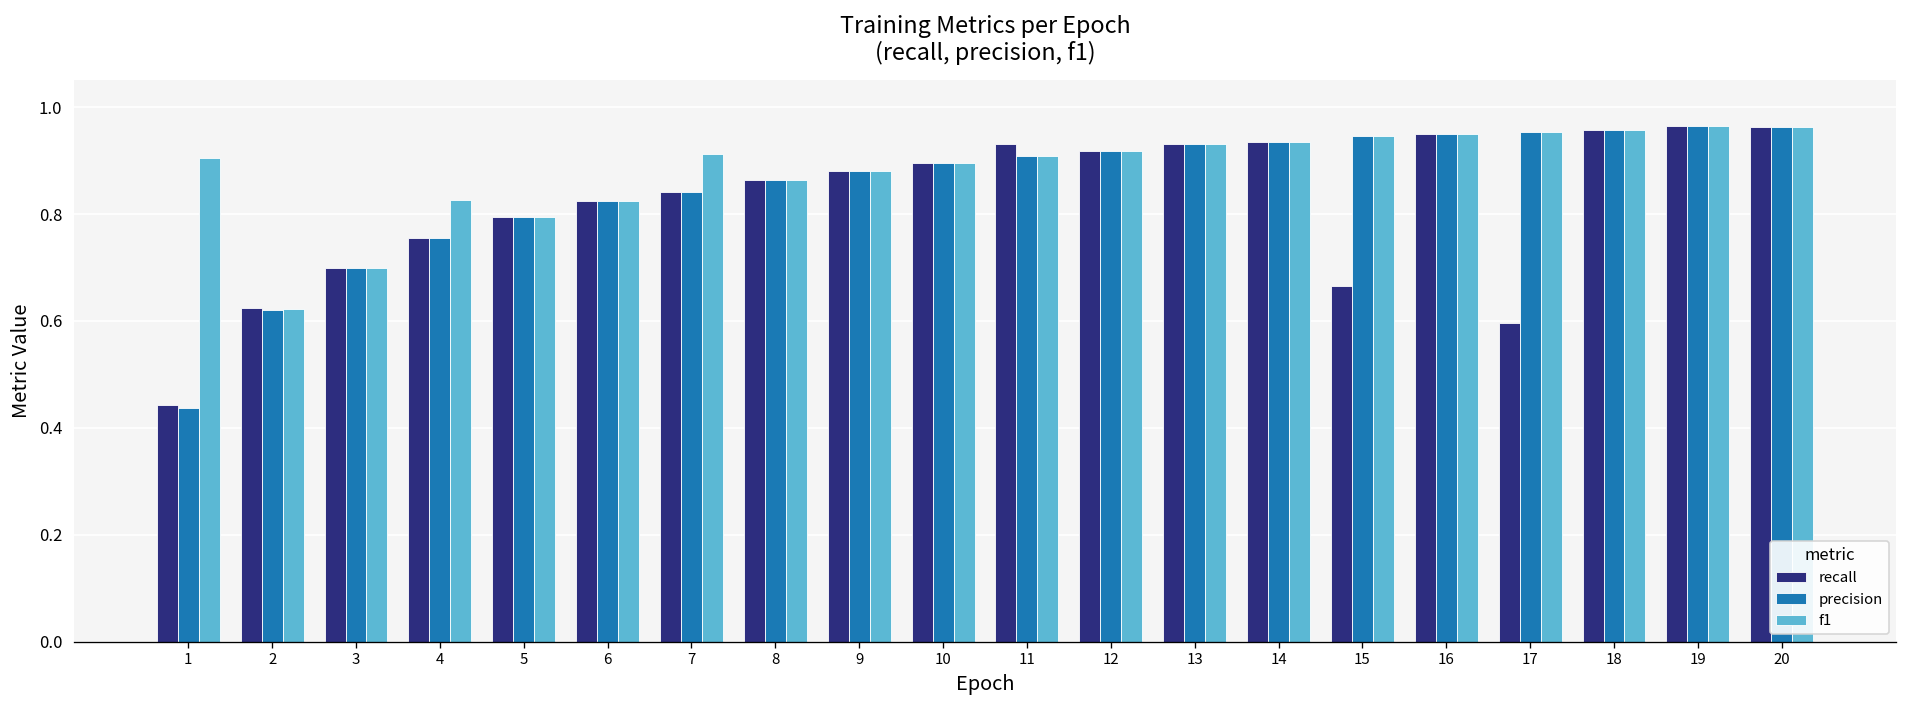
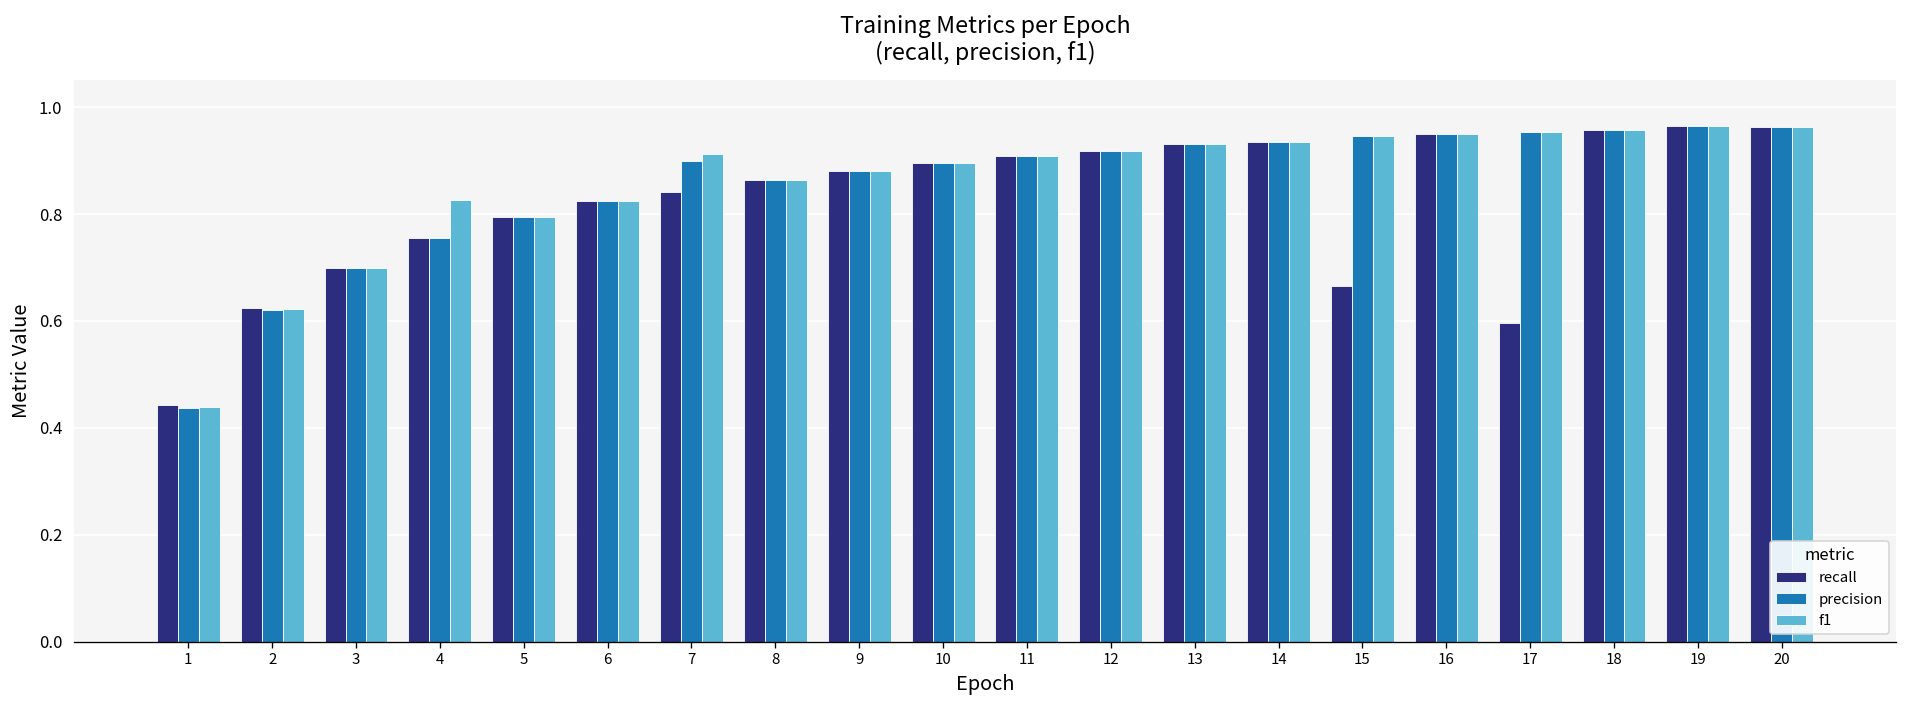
f1, 1: 0.90 -> 0.44
precision, 7: 0.84 -> 0.90
recall, 11: 0.93 -> 0.91
